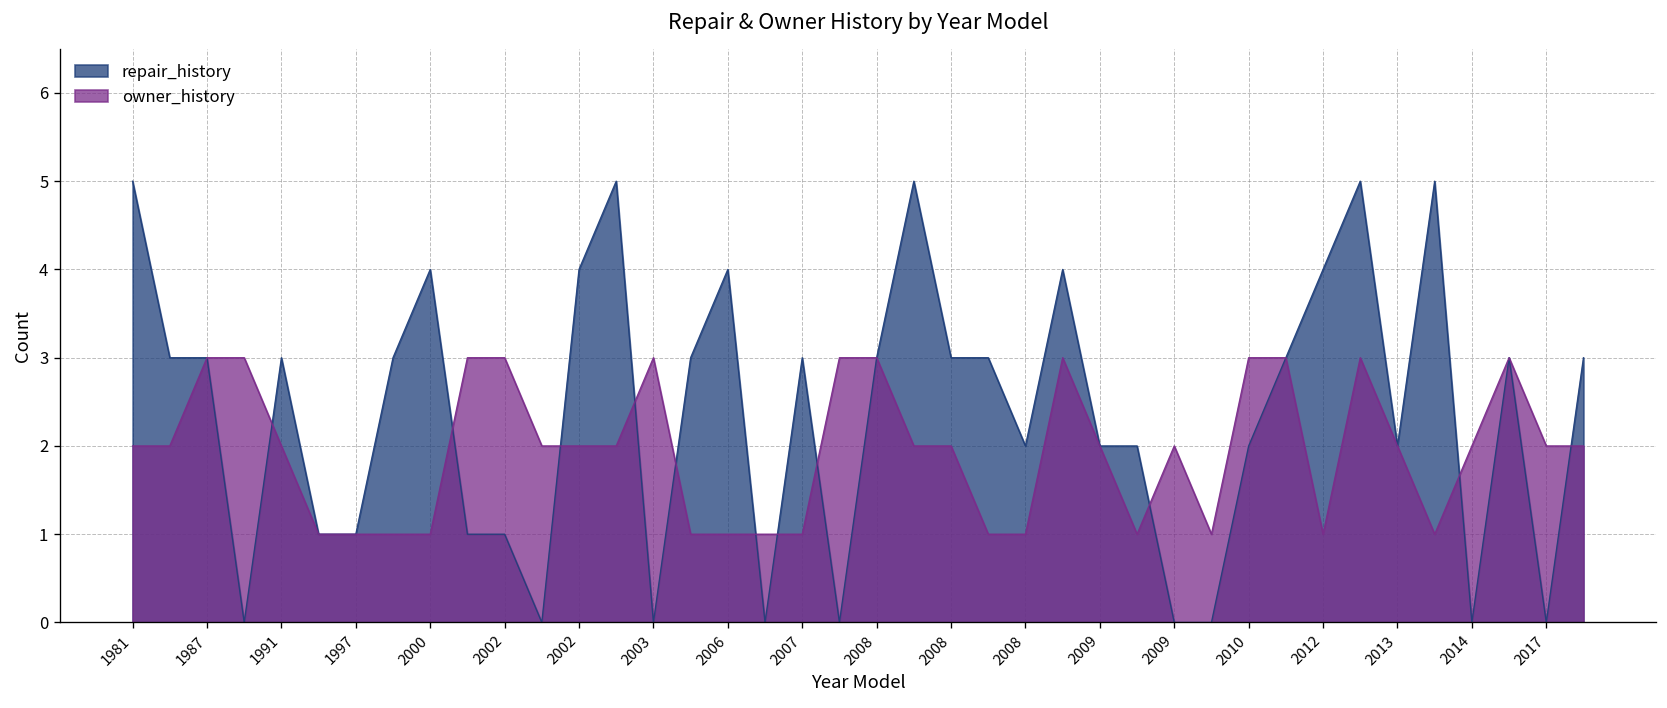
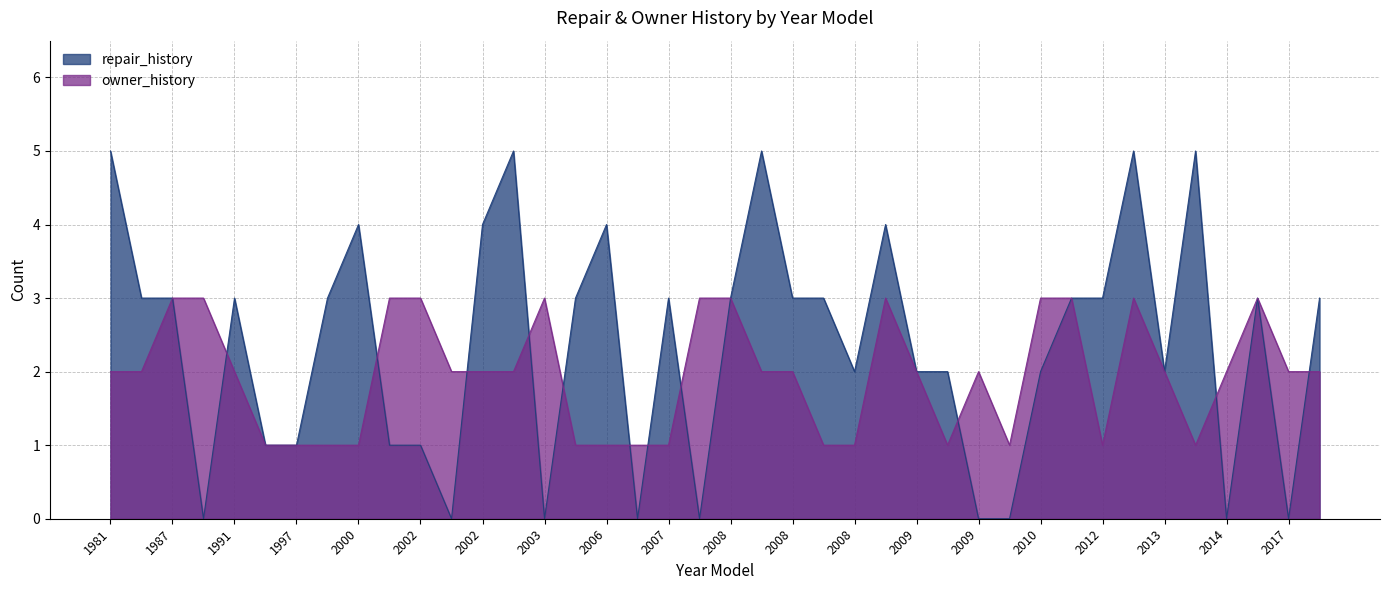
repair_history, 2012: 4 -> 3
